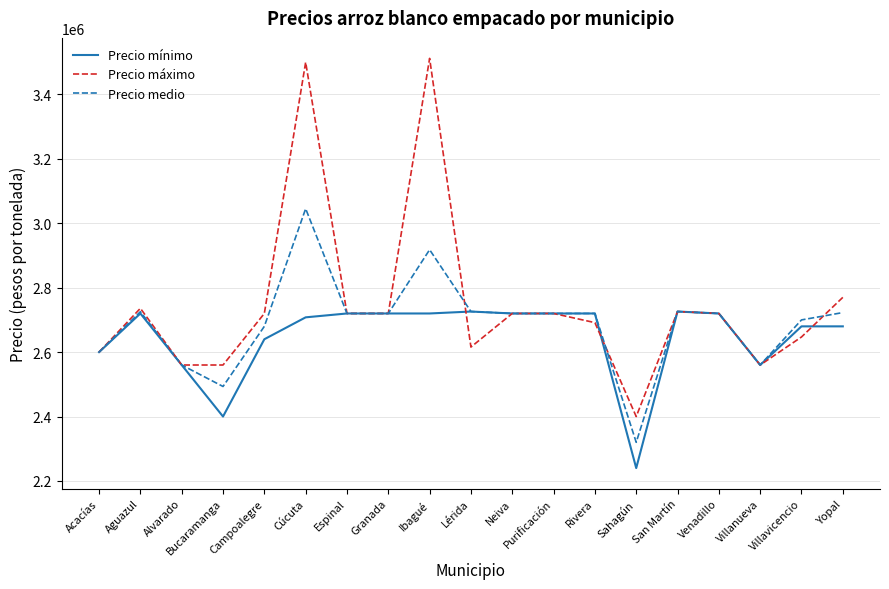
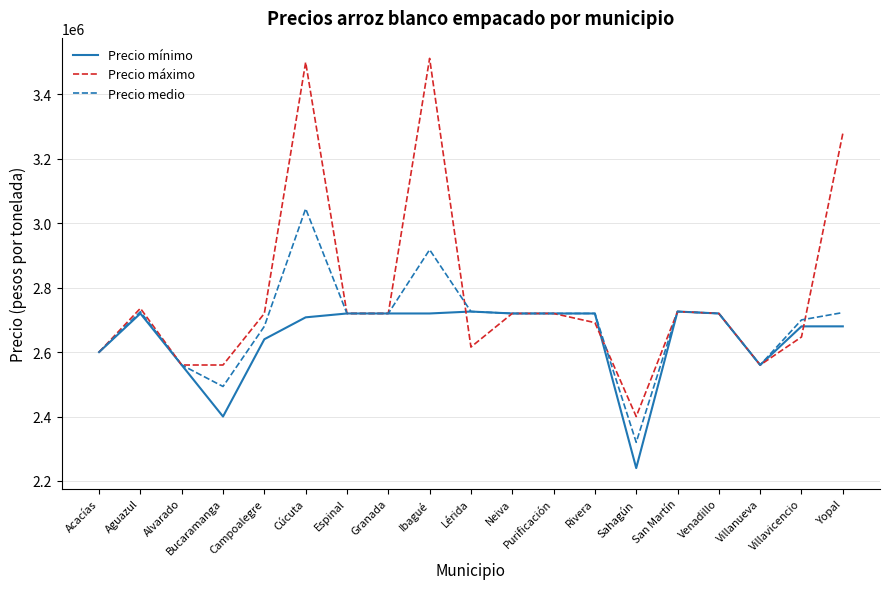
Precio máximo, Yopal: 2770000 -> 3280000
